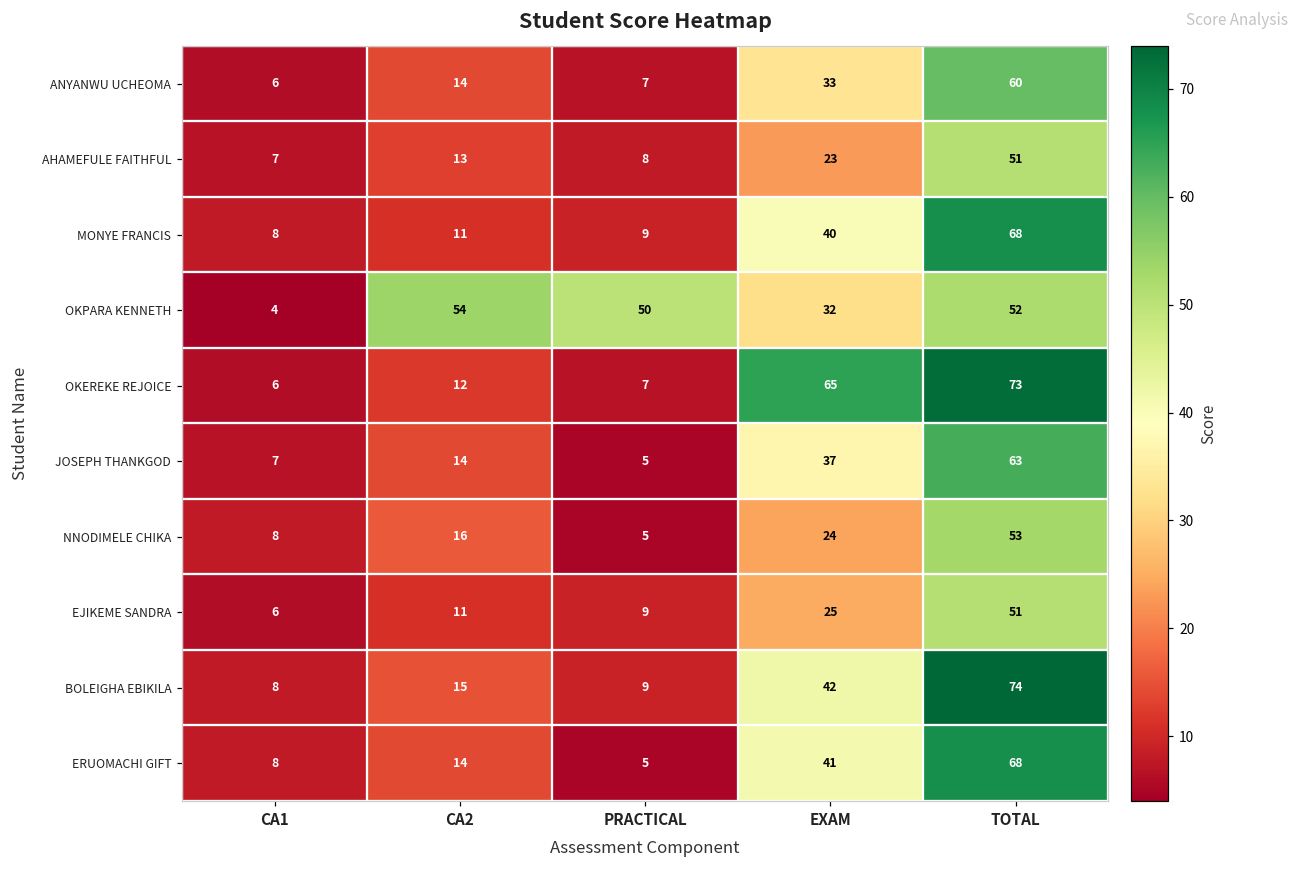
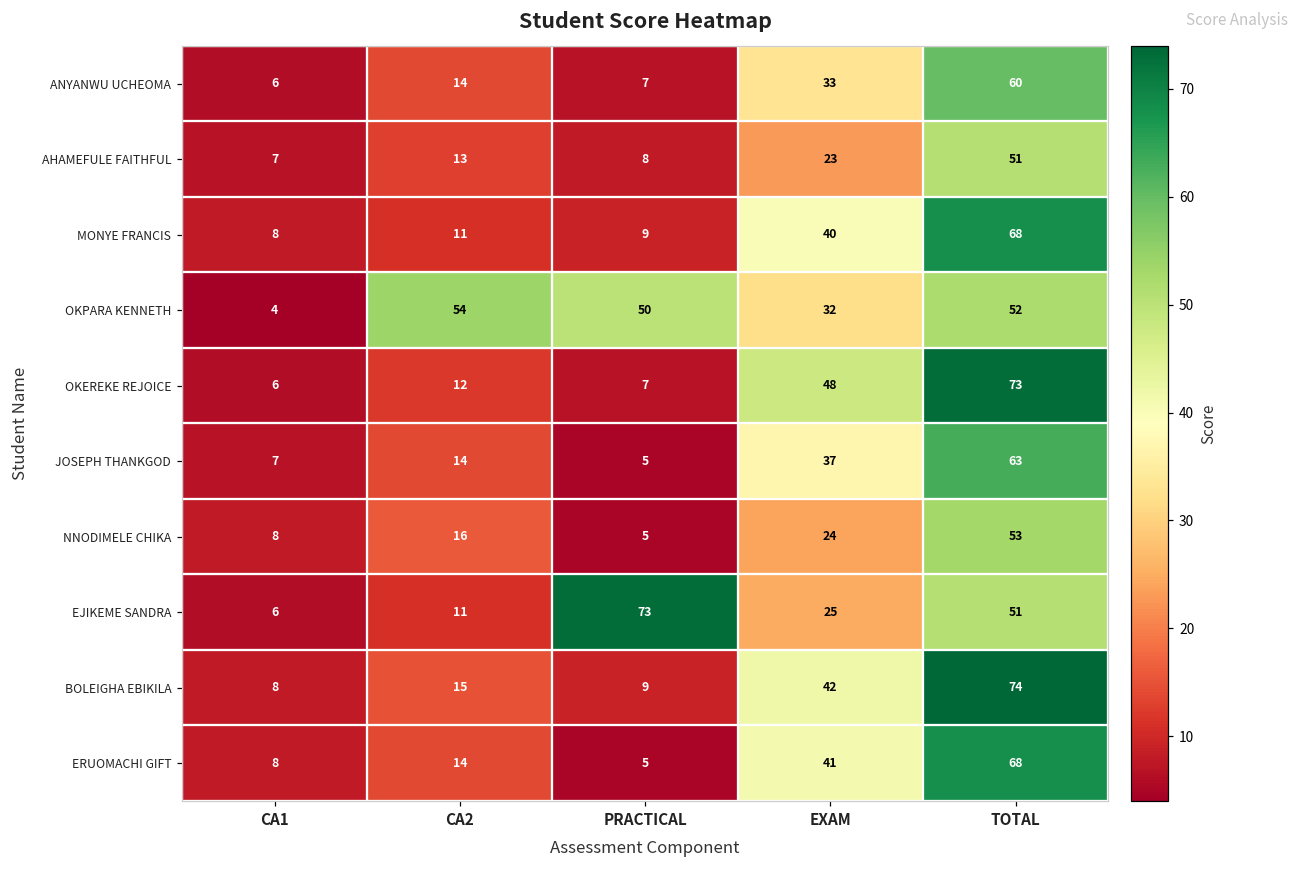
OKEREKE REJOICE, EXAM: 65 -> 48
EJIKEME SANDRA, PRACTICAL: 9 -> 73
